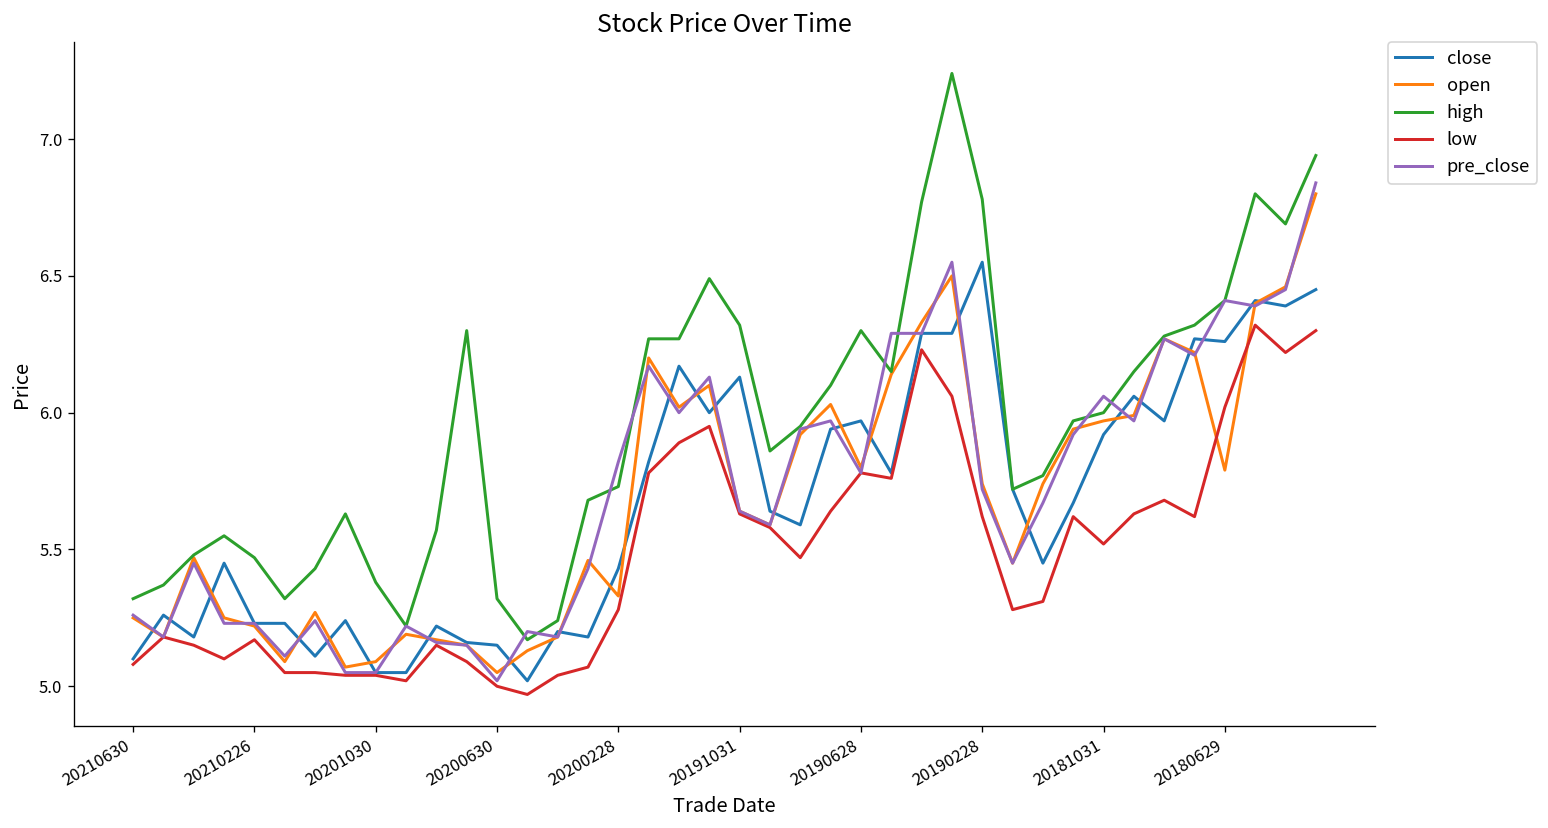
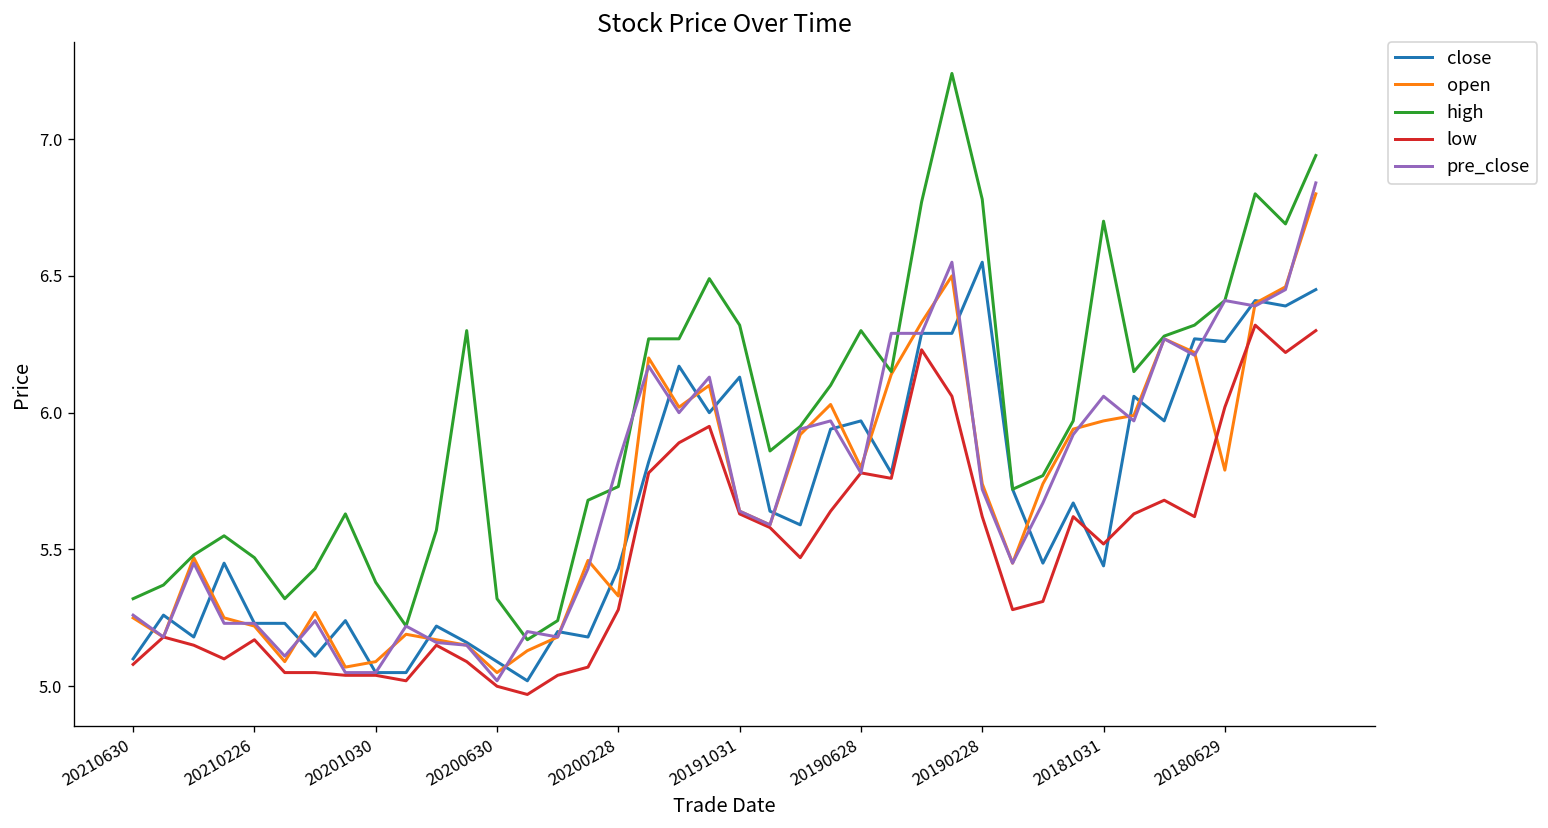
close, 20200630: 5.15 -> 5.09
close, 20181031: 5.92 -> 5.44
high, 20181031: 6.0 -> 6.7
